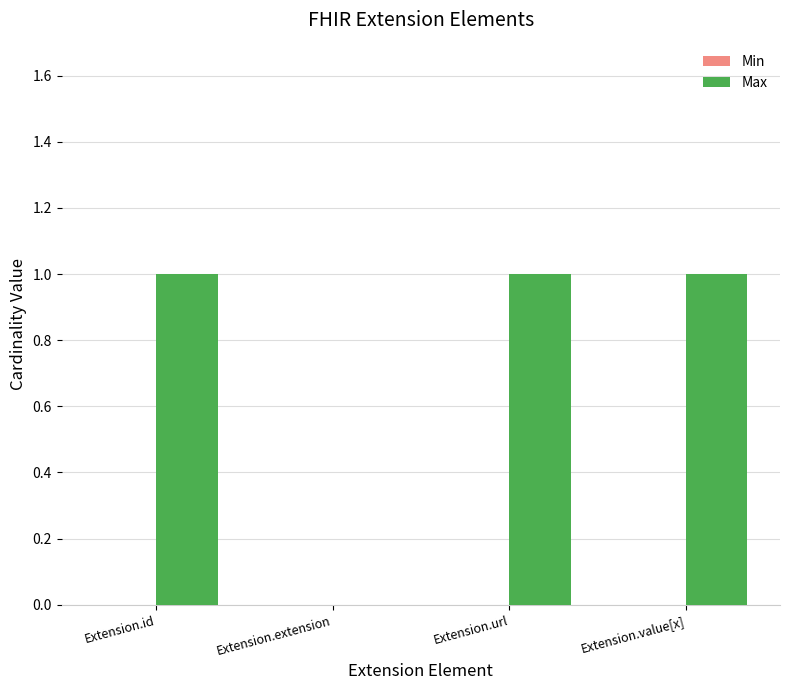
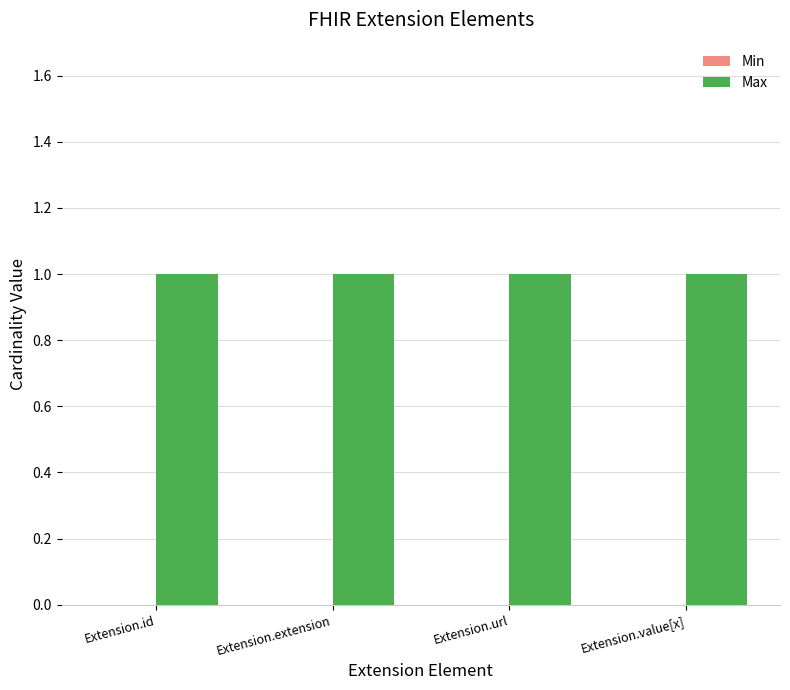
Max, Extension.extension: 0 -> 1
